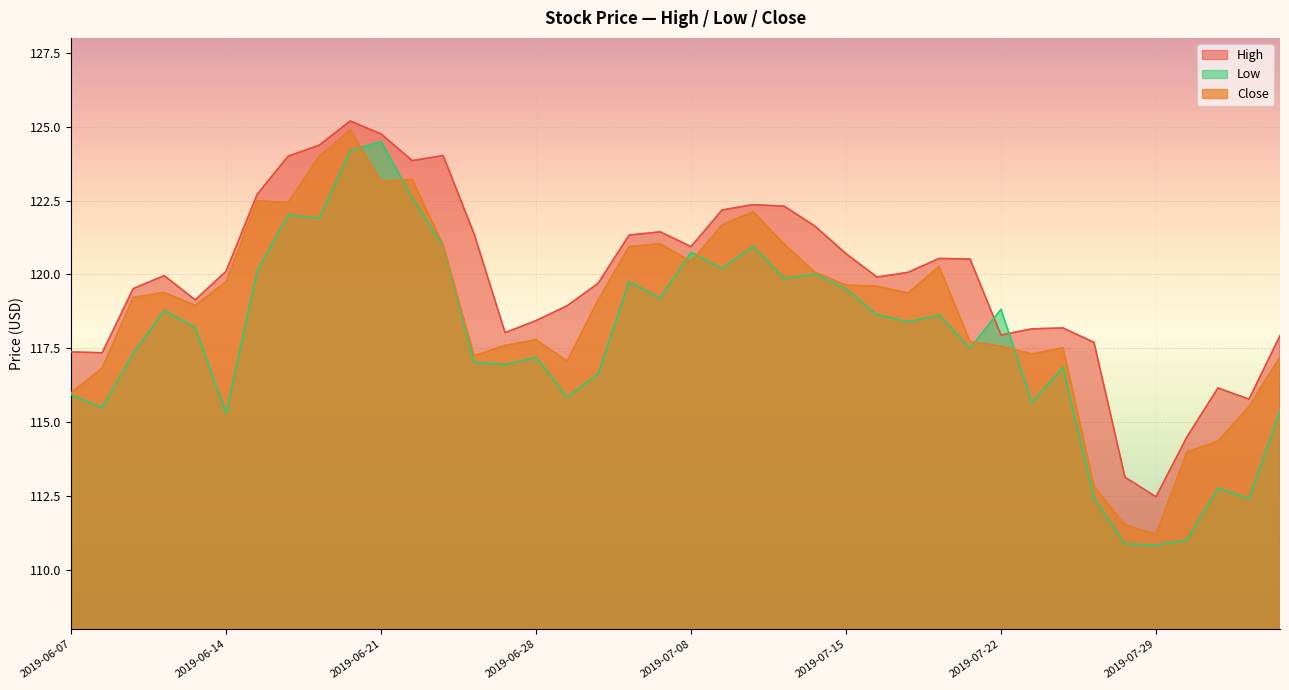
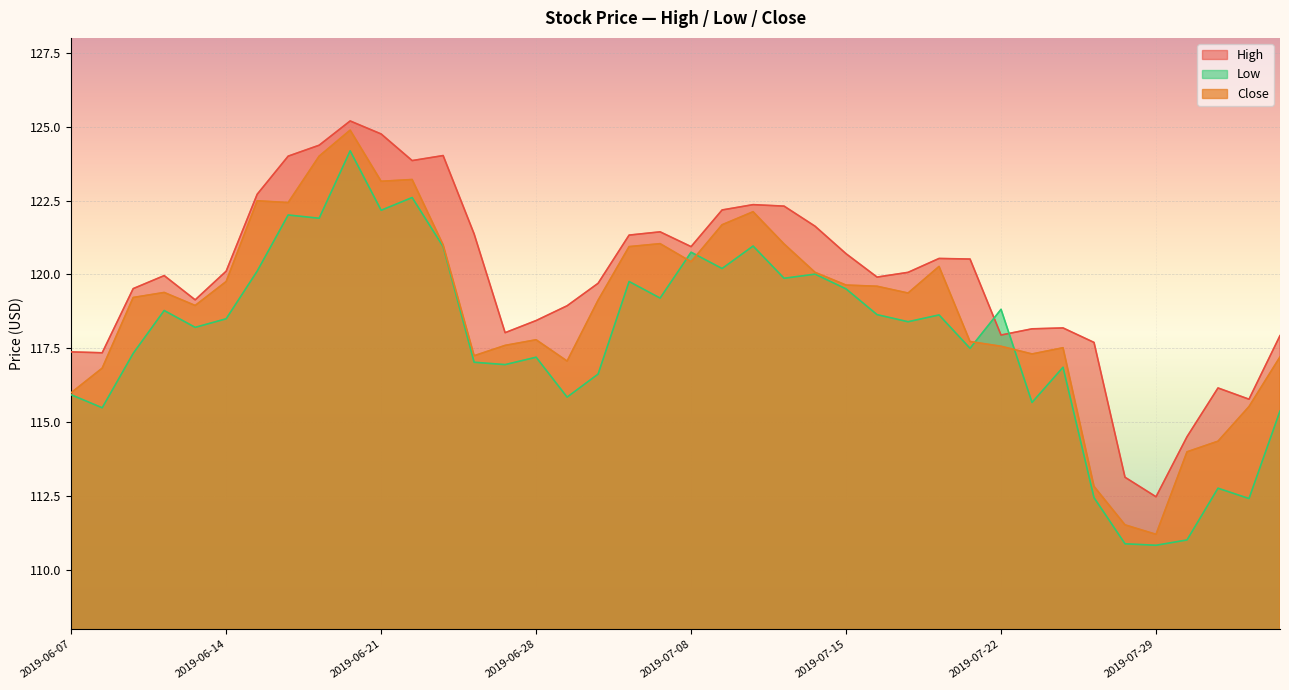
Low, 2019-06-14: 115.3 -> 118.5
Low, 2019-06-21: 124.5 -> 122.2
